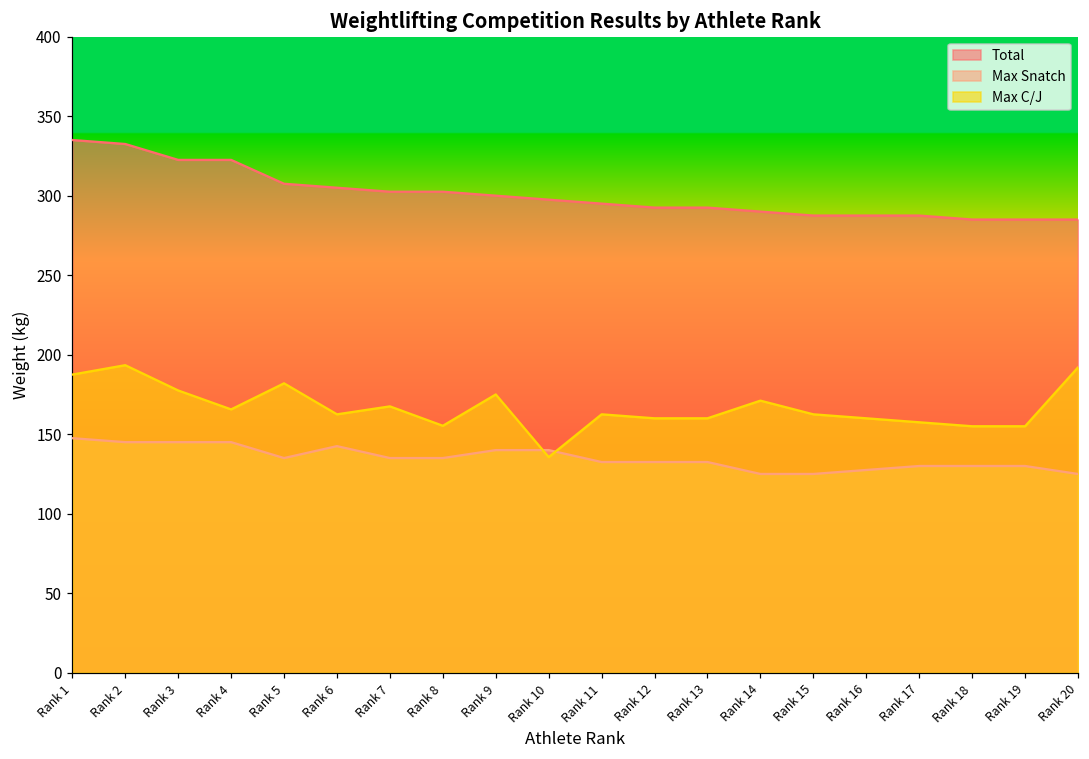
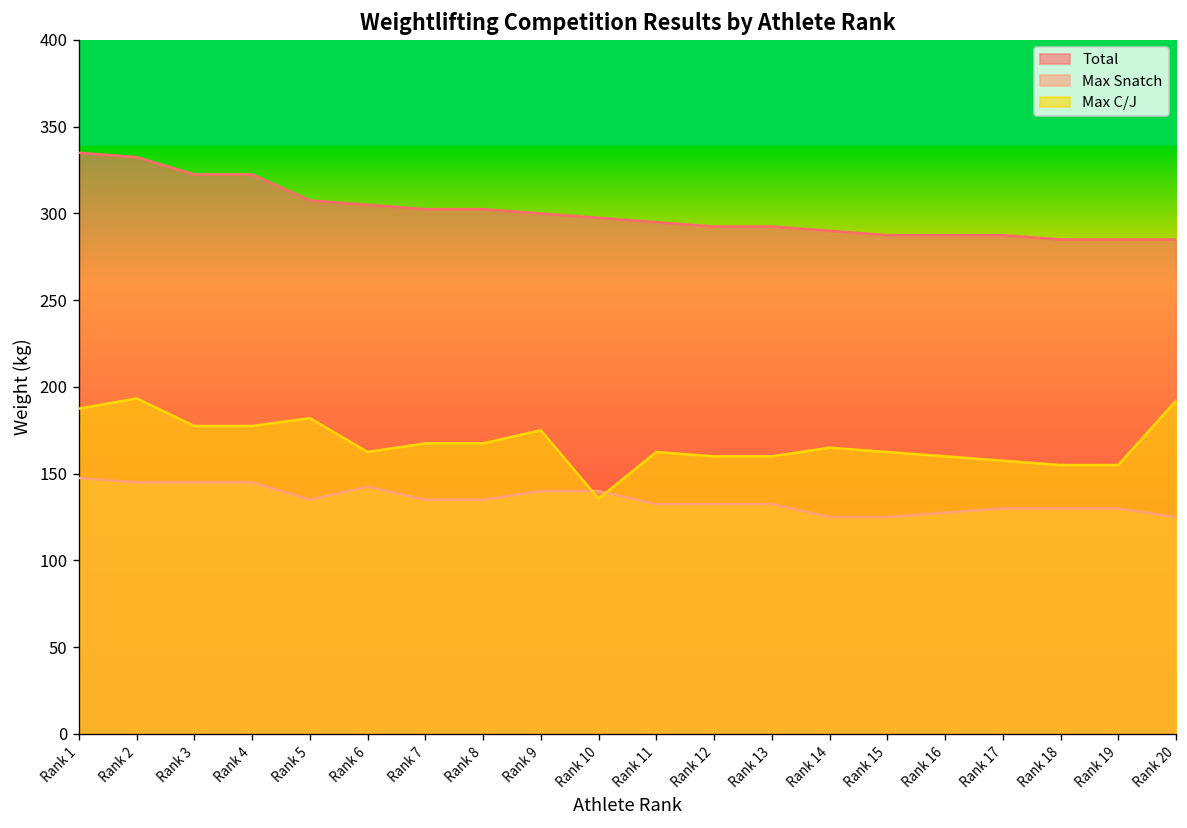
Max C/J, Rank 4: 166 -> 178
Max C/J, Rank 8: 155 -> 168
Max C/J, Rank 14: 171 -> 165
